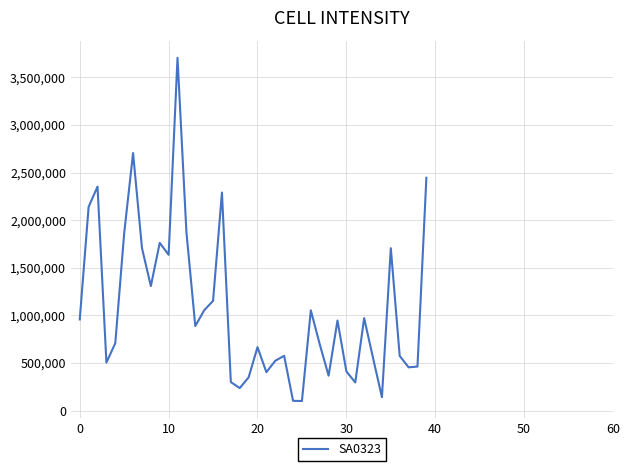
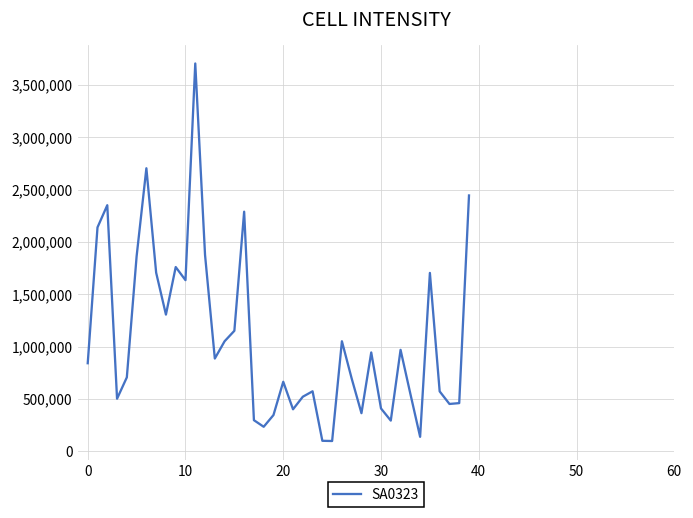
0: 1,000,000 -> 800,000
